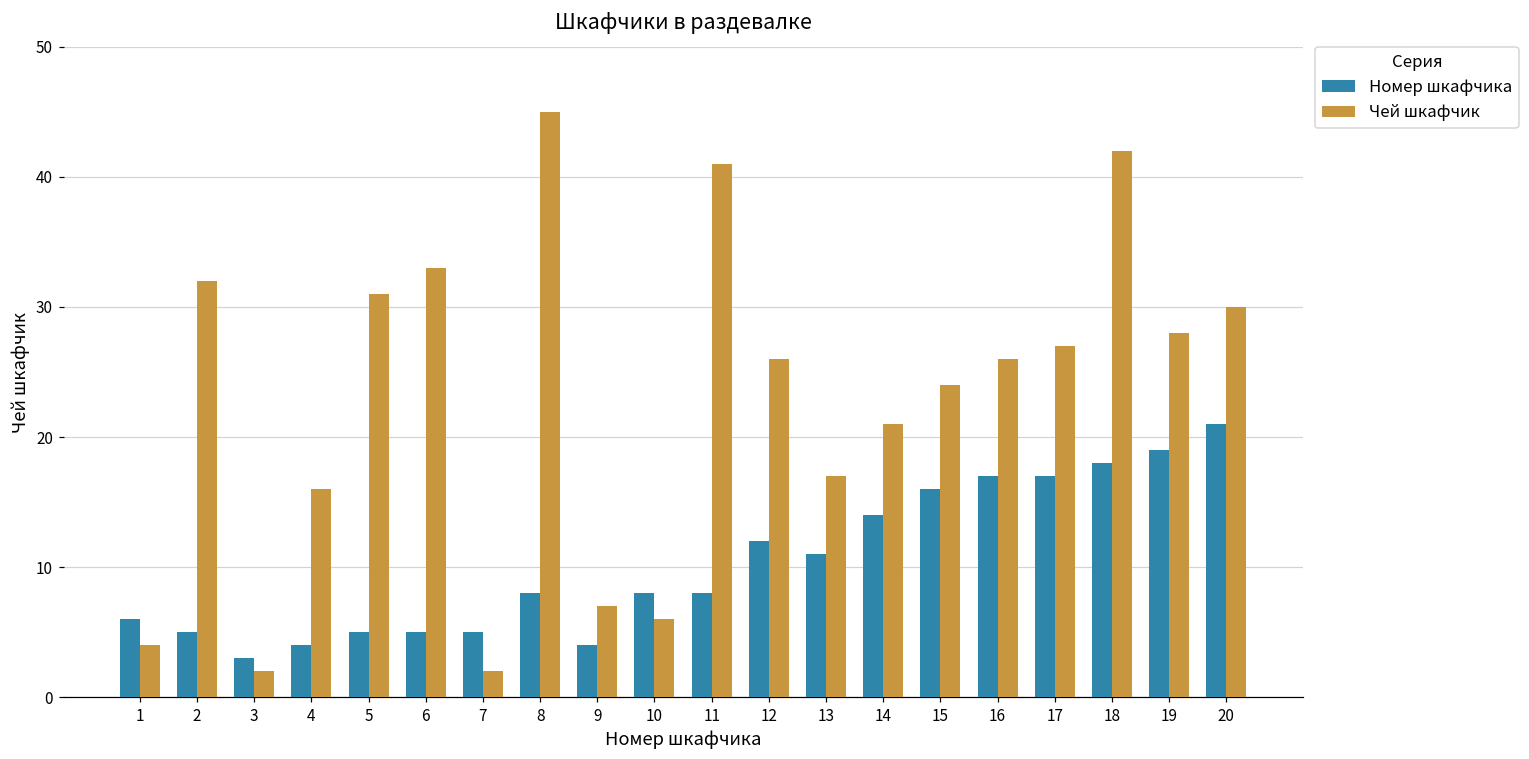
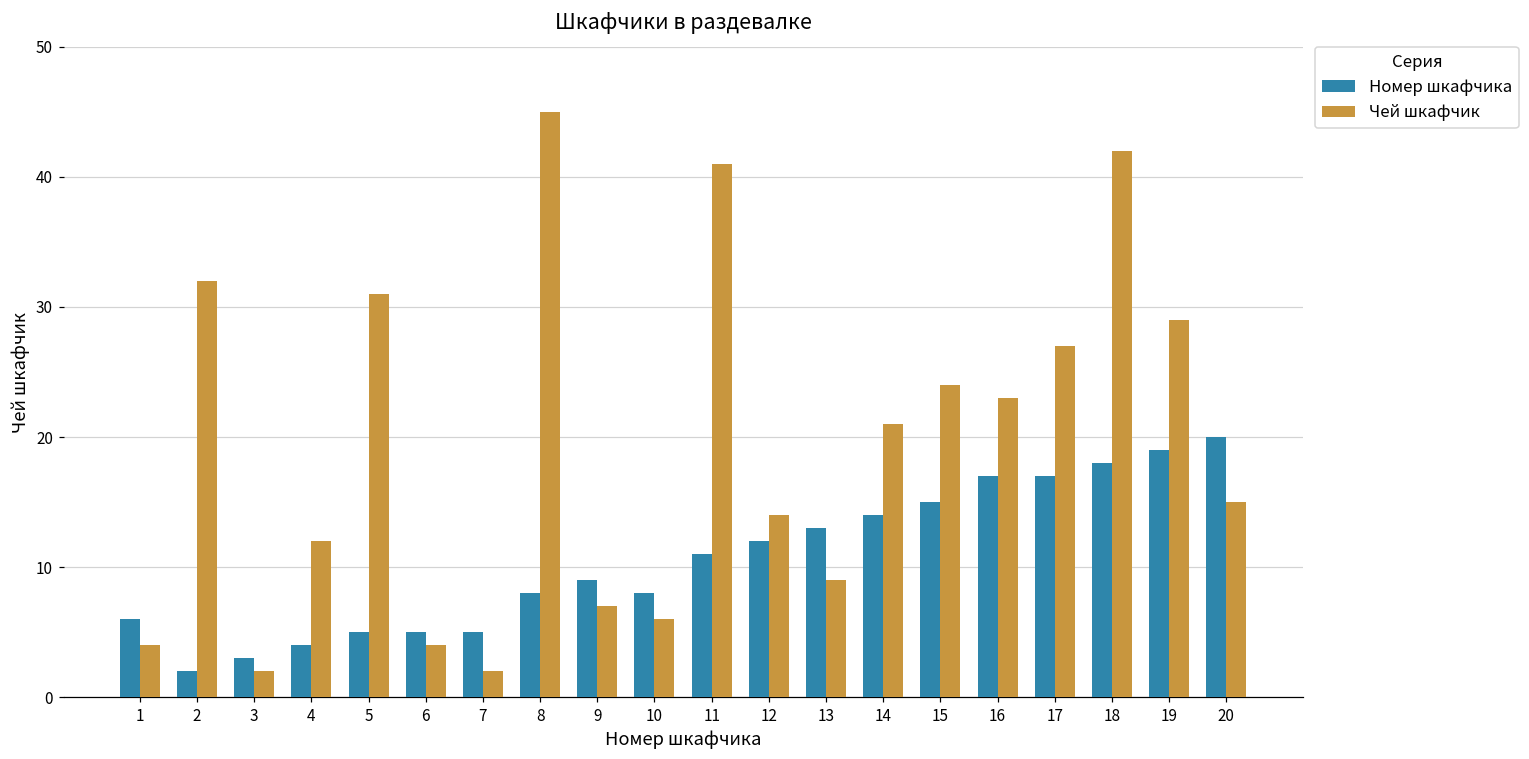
Номер шкафчика, 2: 5 -> 2
Чей шкафчик, 4: 16 -> 12
Чей шкафчик, 6: 33 -> 4
Номер шкафчика, 9: 4 -> 9
Номер шкафчика, 11: 8 -> 11
Чей шкафчик, 12: 26 -> 14
Номер шкафчика, 13: 11 -> 13
Чей шкафчик, 13: 17 -> 9
Номер шкафчика, 15: 16 -> 15
Чей шкафчик, 16: 26 -> 23
Чей шкафчик, 19: 28 -> 29
Номер шкафчика, 20: 21 -> 20
Чей шкафчик, 20: 30 -> 15
